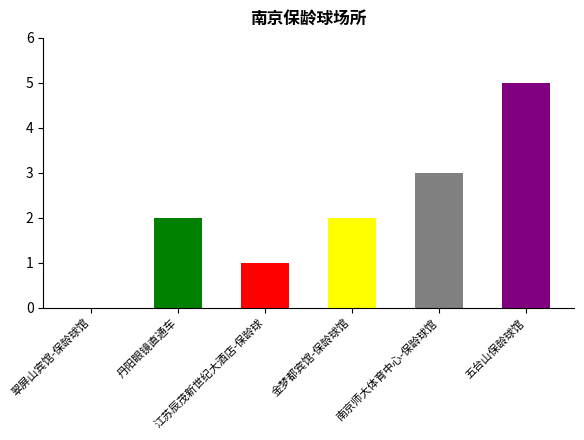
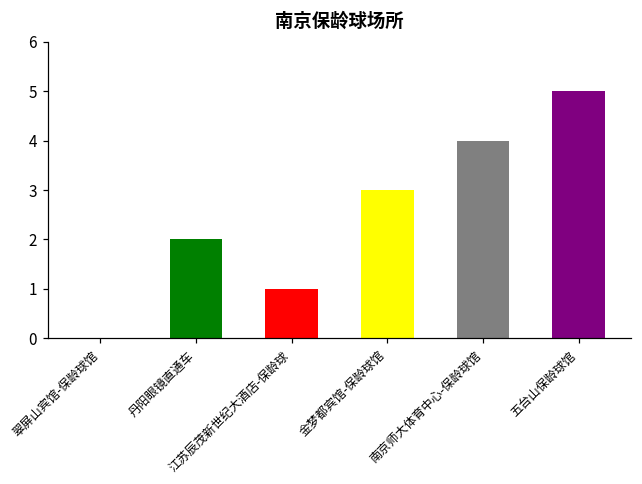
金梦都宾馆-保龄球馆: 2 -> 3
南京师大体育中心-保龄球馆: 3 -> 4
